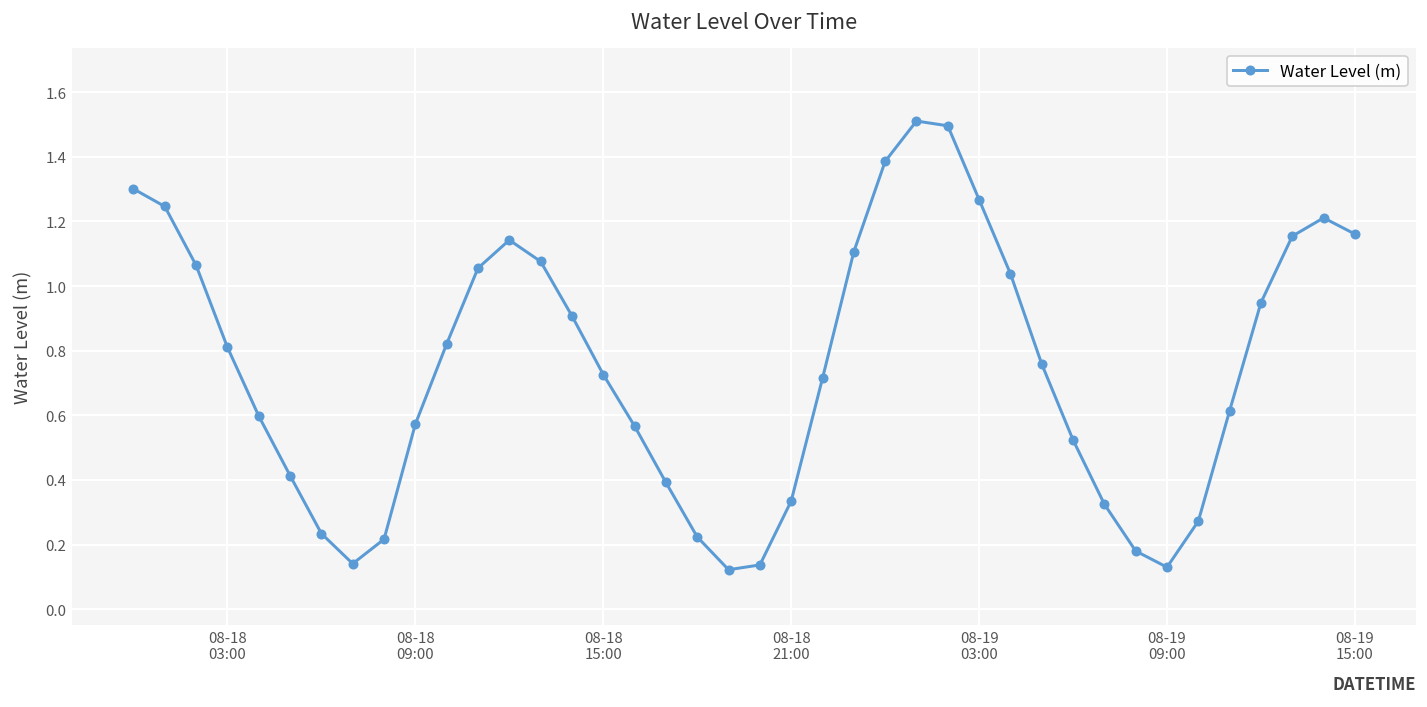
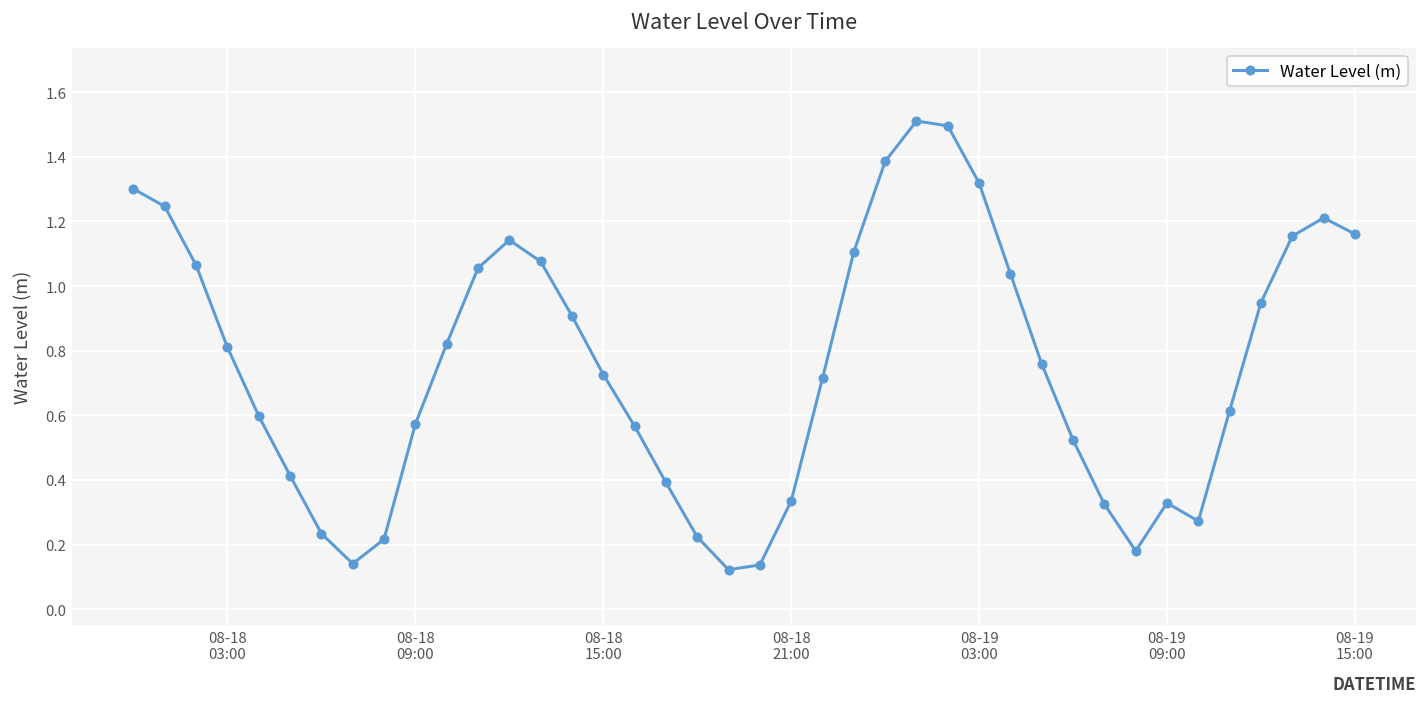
08-19 03:00: 1.27 -> 1.32
08-19 09:00: 0.13 -> 0.33
